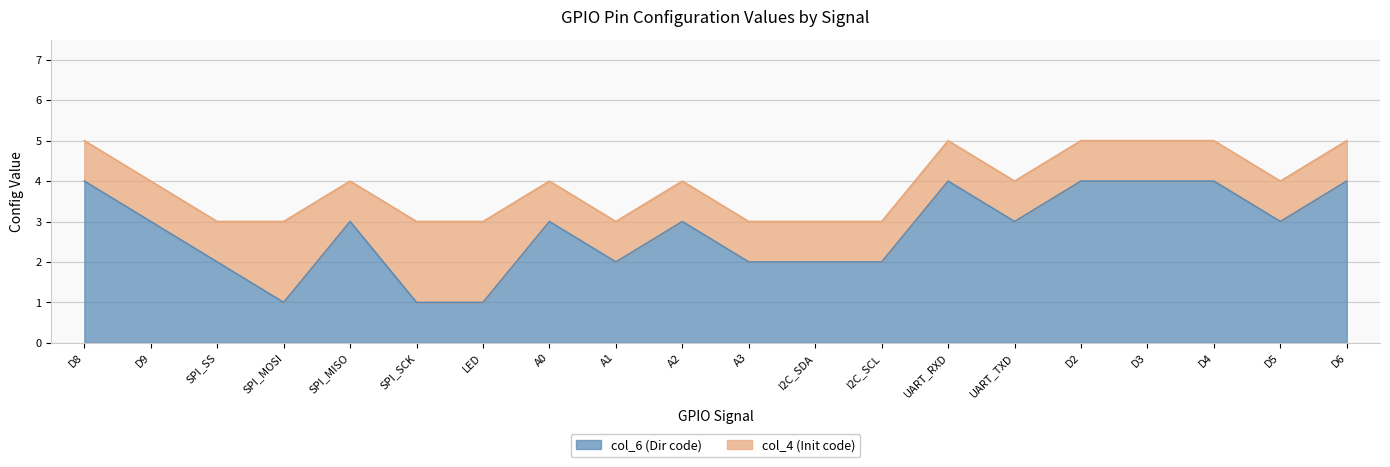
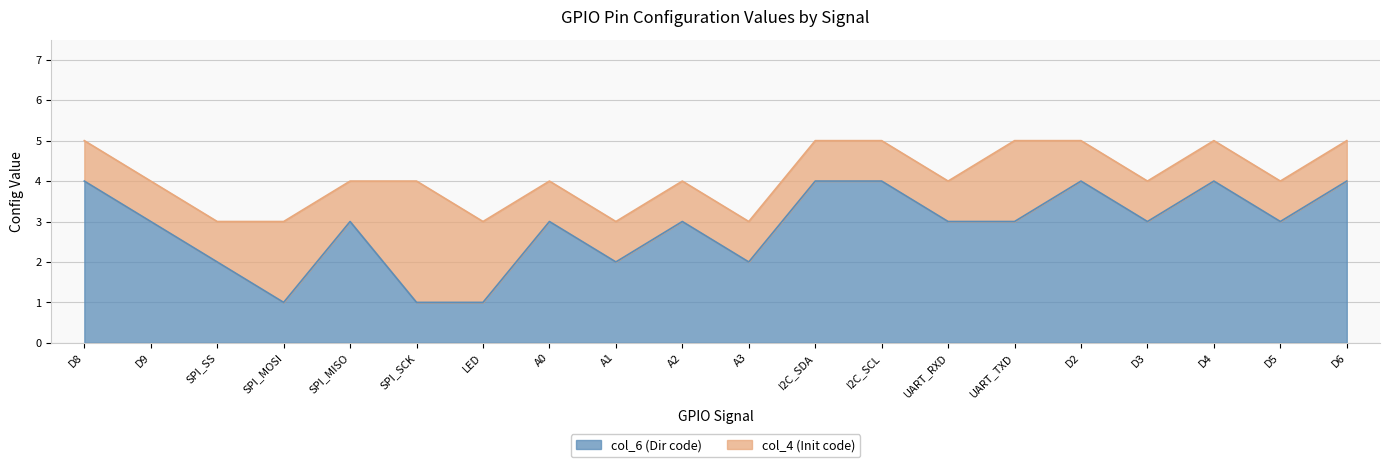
col_4 (Init code), SPI_SCK: 2 -> 3
col_6 (Dir code), I2C_SDA: 2 -> 4
col_6 (Dir code), I2C_SCL: 2 -> 4
col_6 (Dir code), UART_RXD: 4 -> 3
col_4 (Init code), UART_TXD: 1 -> 2
col_6 (Dir code), D3: 4 -> 3
